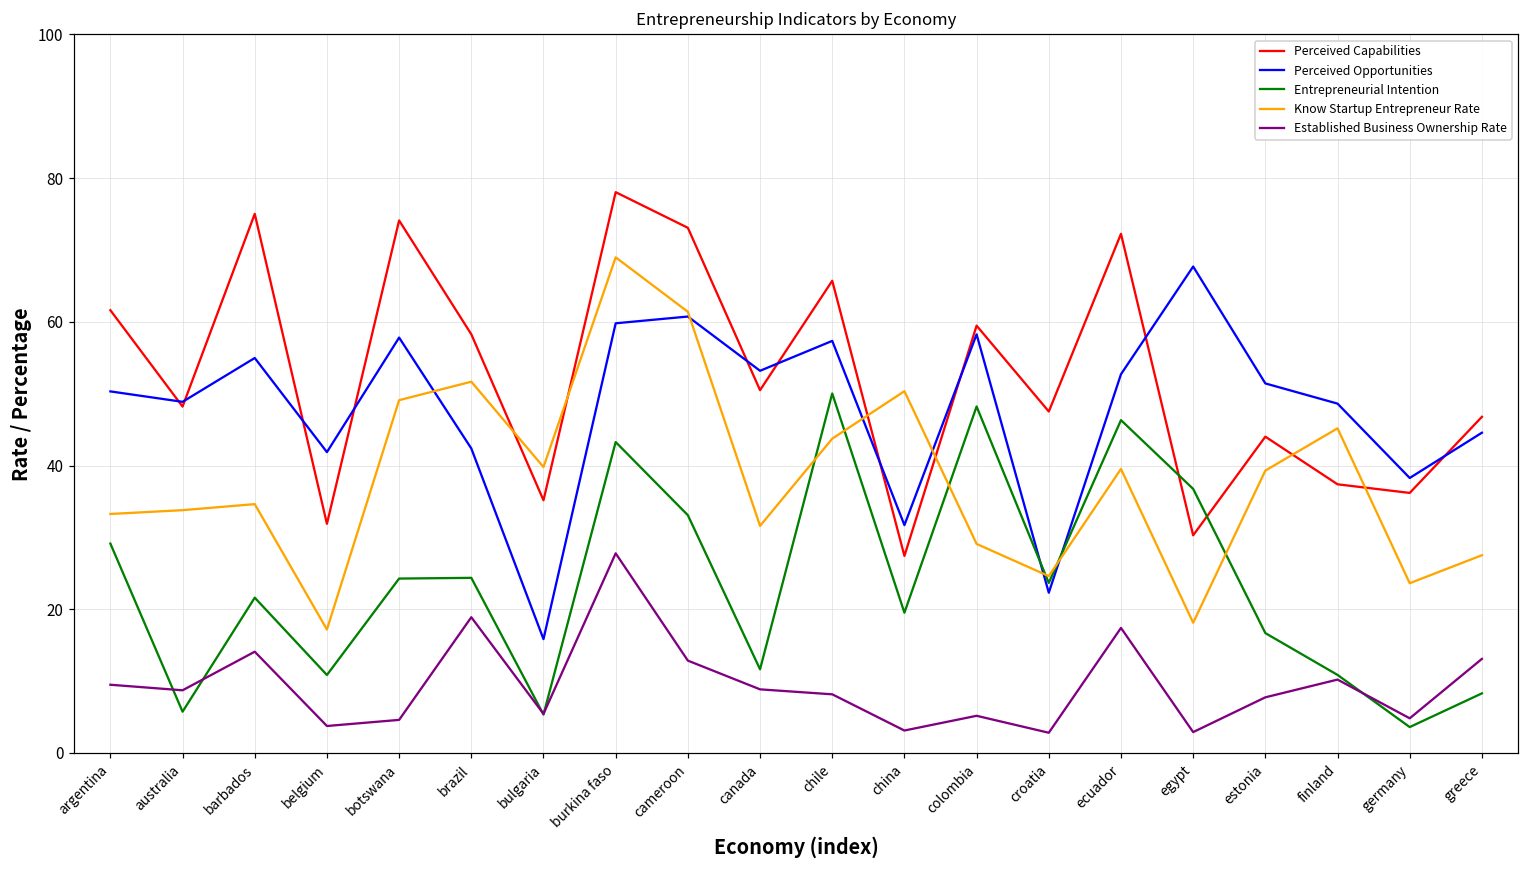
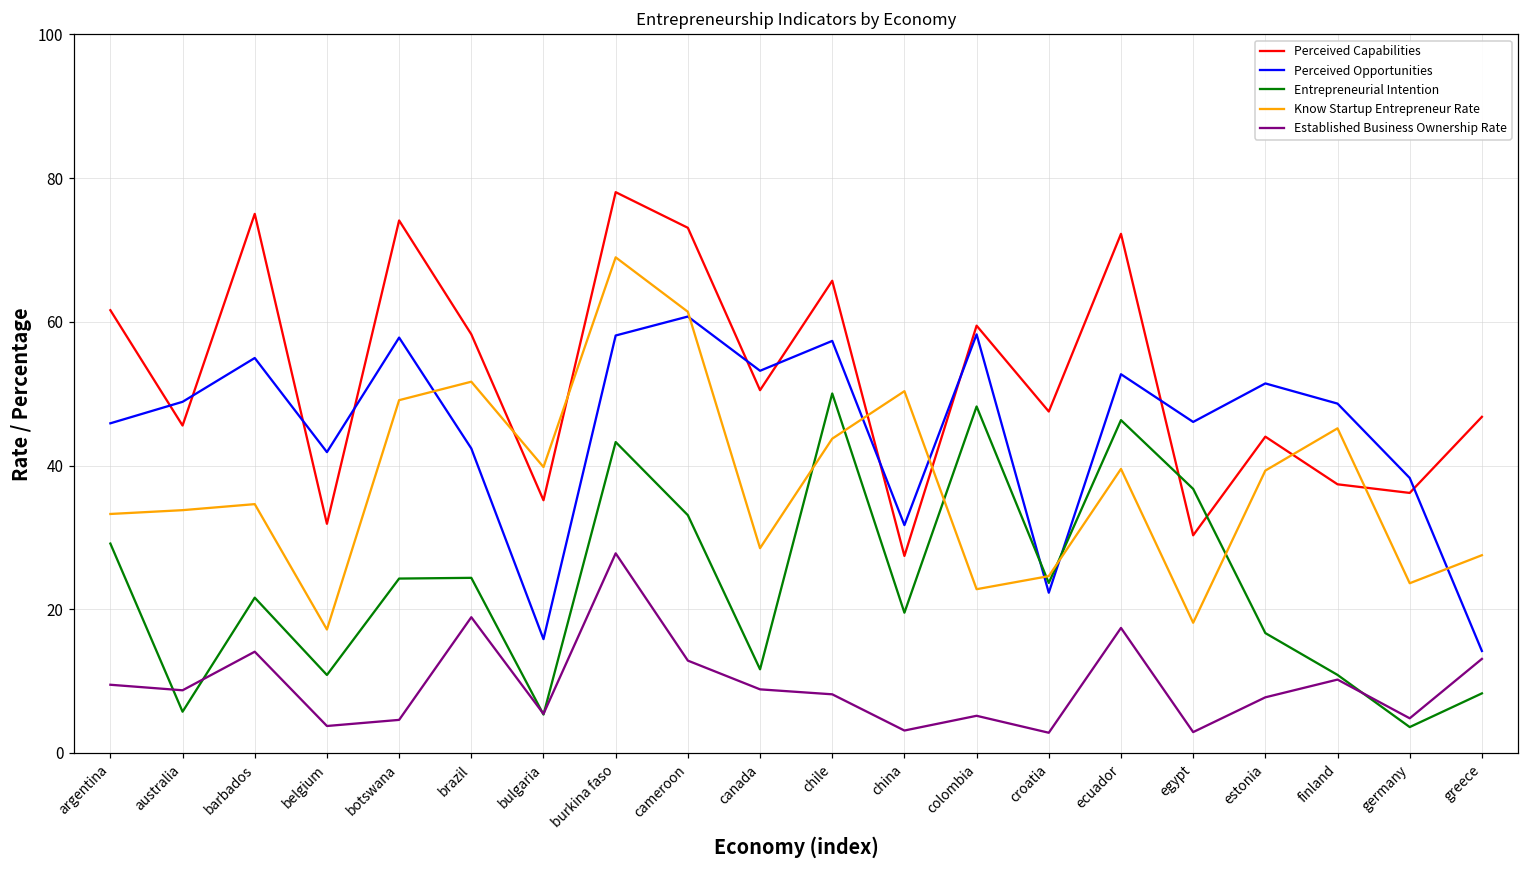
Perceived Opportunities, argentina: 50 -> 46
Perceived Capabilities, australia: 48 -> 46
Perceived Opportunities, burkina faso: 60 -> 58
Know Startup Entrepreneur Rate, canada: 32 -> 29
Know Startup Entrepreneur Rate, colombia: 29 -> 23
Perceived Opportunities, egypt: 68 -> 46
Perceived Opportunities, greece: 45 -> 14
